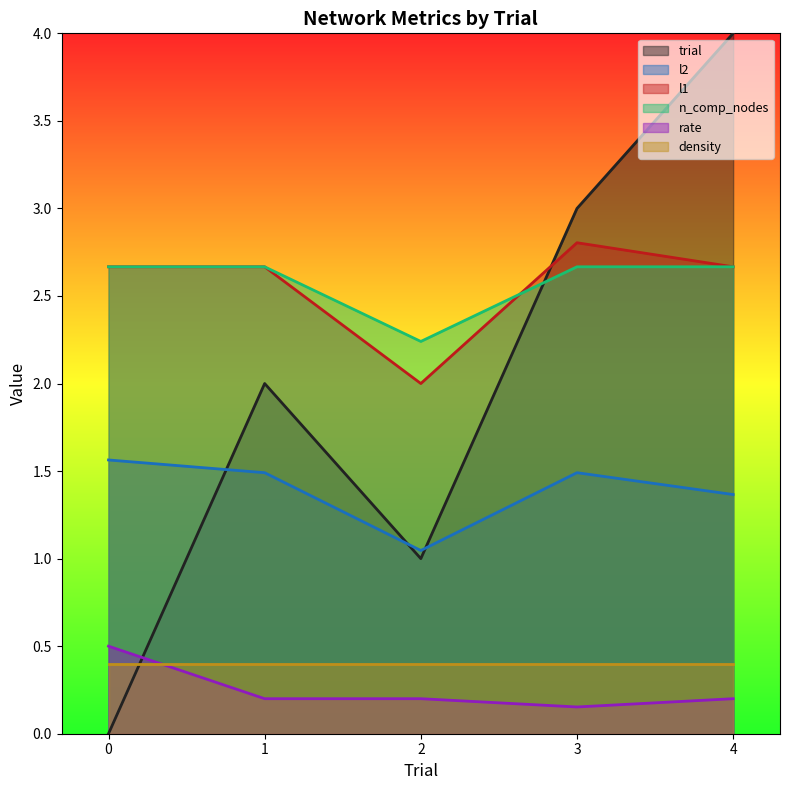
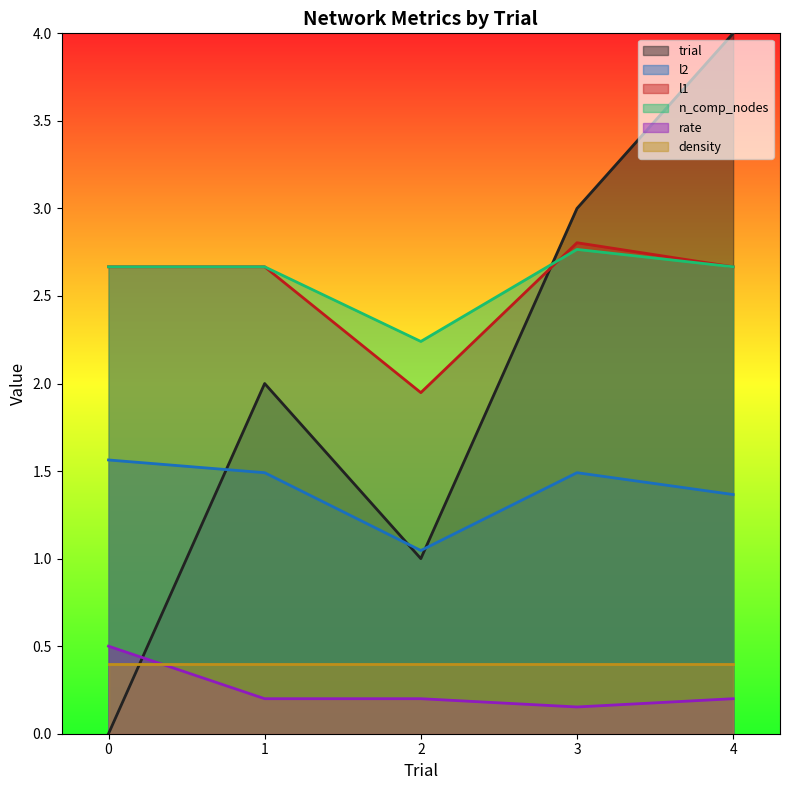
l1, 2: 2.00 -> 1.95
n_comp_nodes, 3: 2.67 -> 2.77
